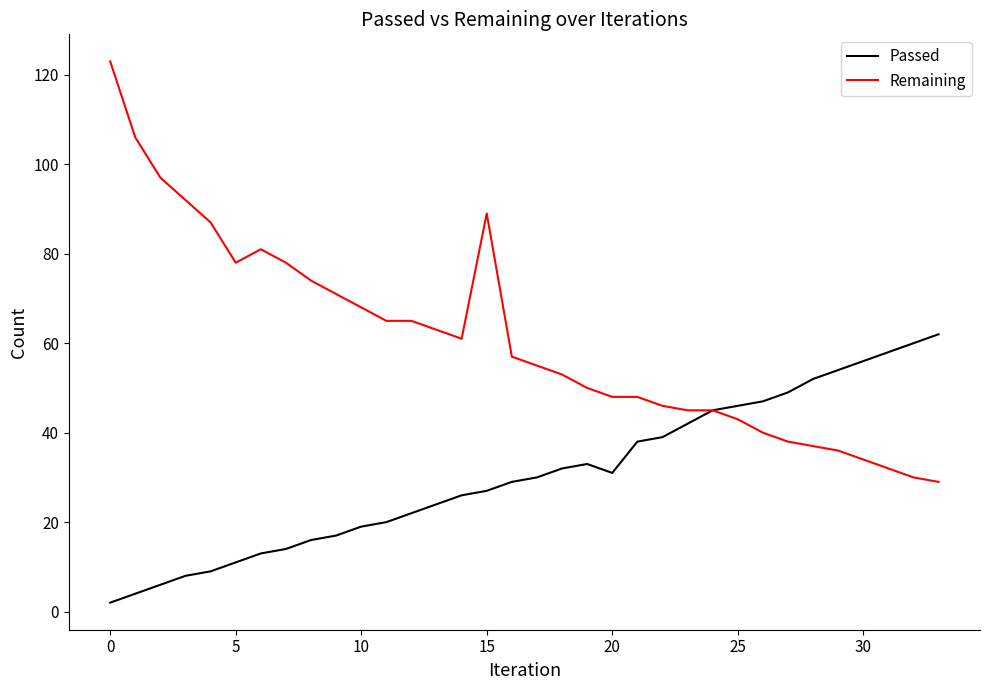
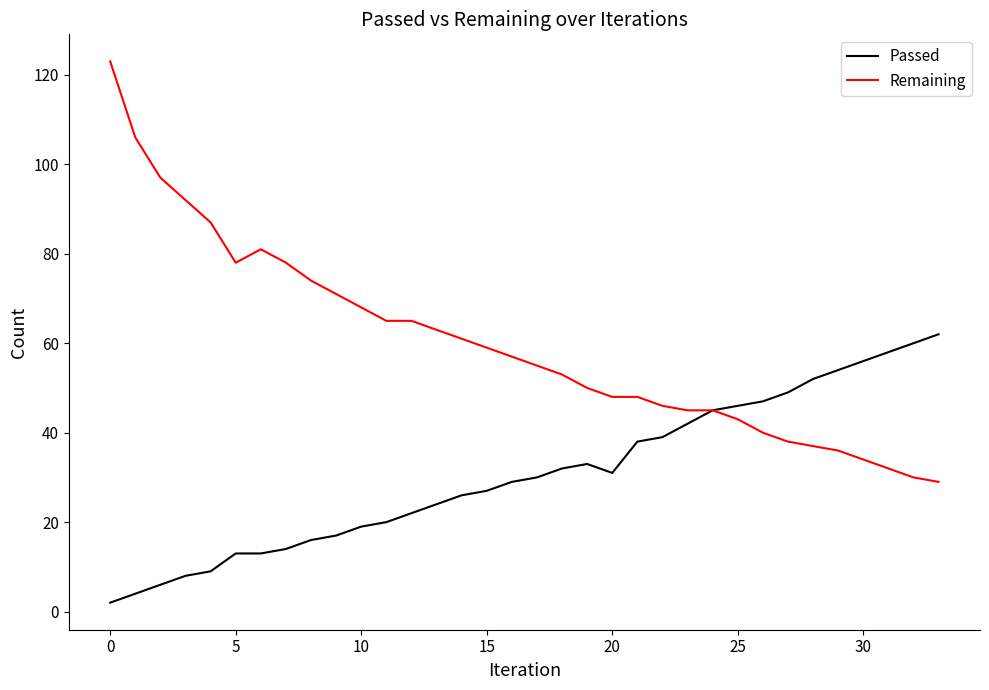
Passed, 5: 11 -> 13
Remaining, 15: 89 -> 59
